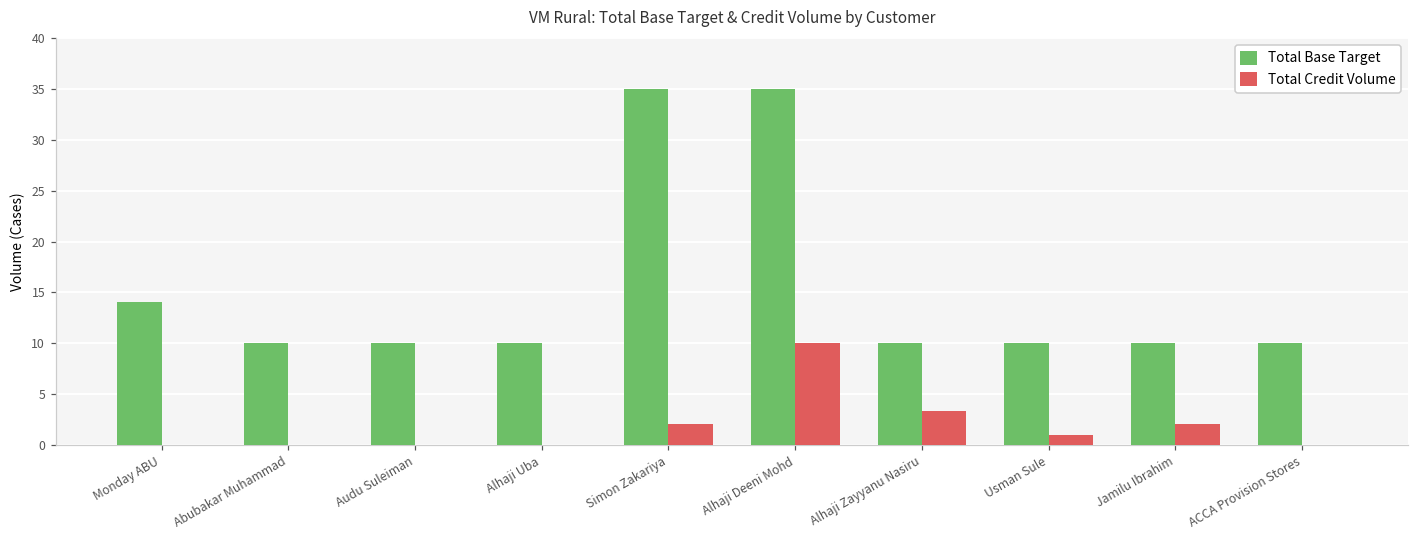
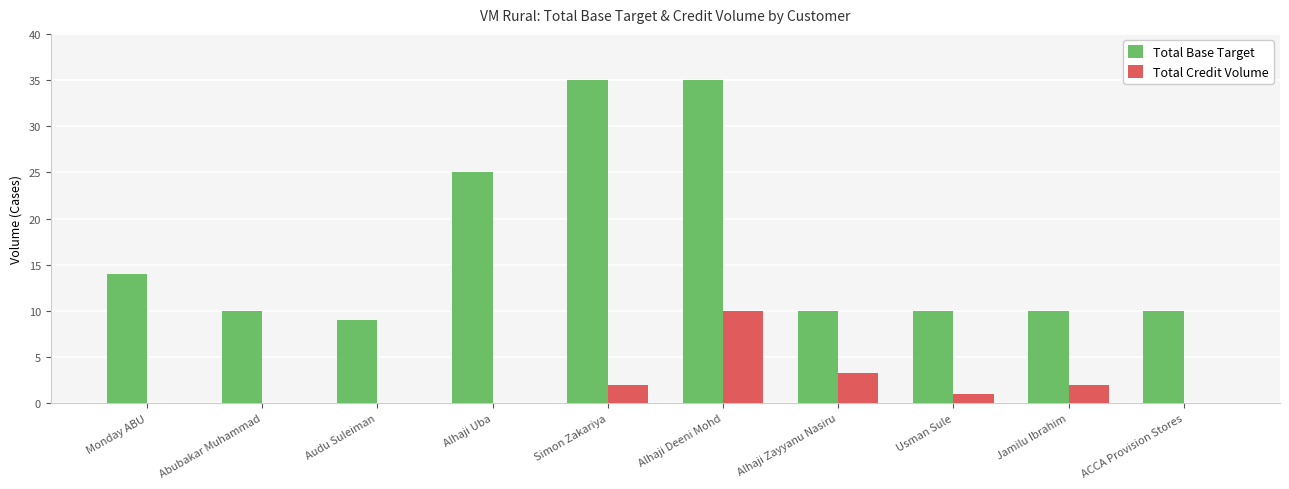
Total Base Target, Audu Suleiman: 10 -> 9
Total Base Target, Alhaji Uba: 10 -> 25
